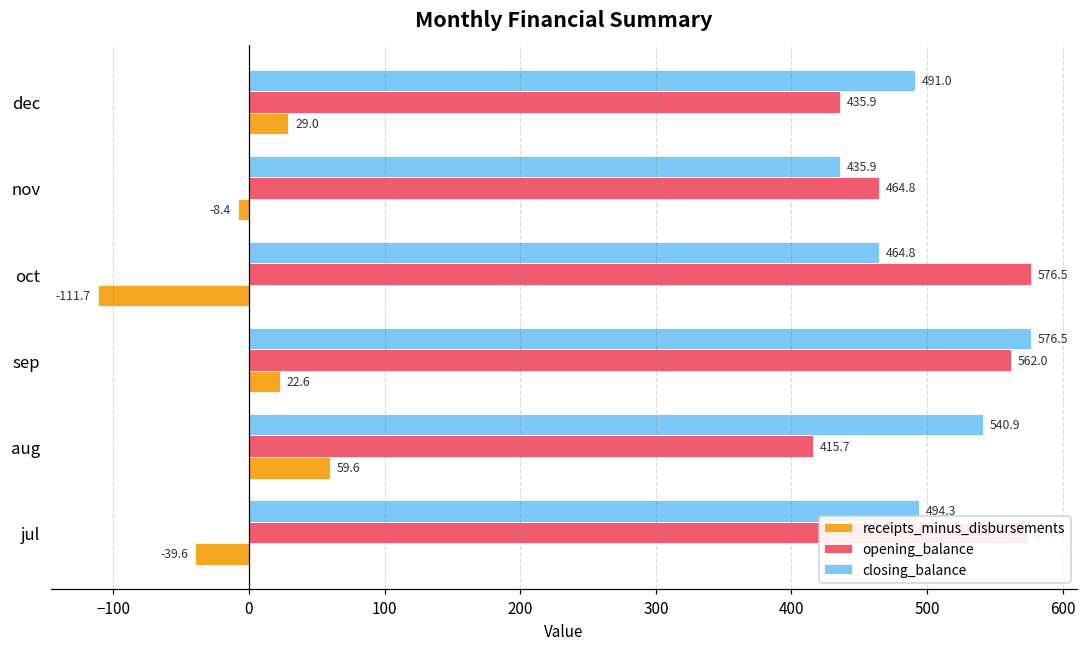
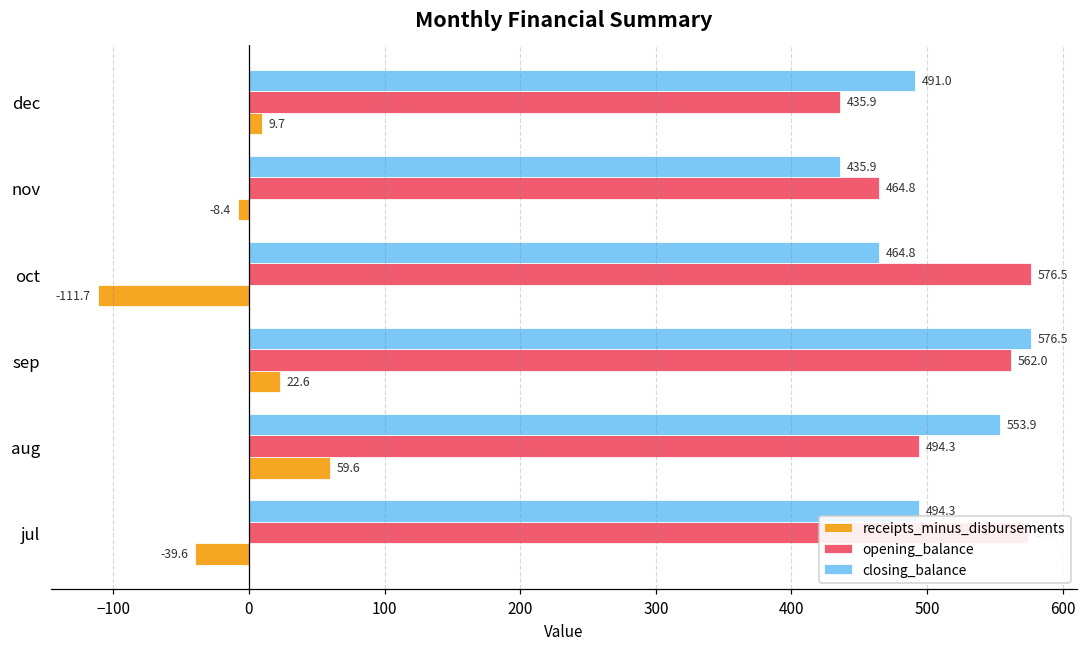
receipts_minus_disbursements, dec: 29.0 -> 9.7
closing_balance, aug: 540.9 -> 553.9
opening_balance, aug: 415.7 -> 494.3
